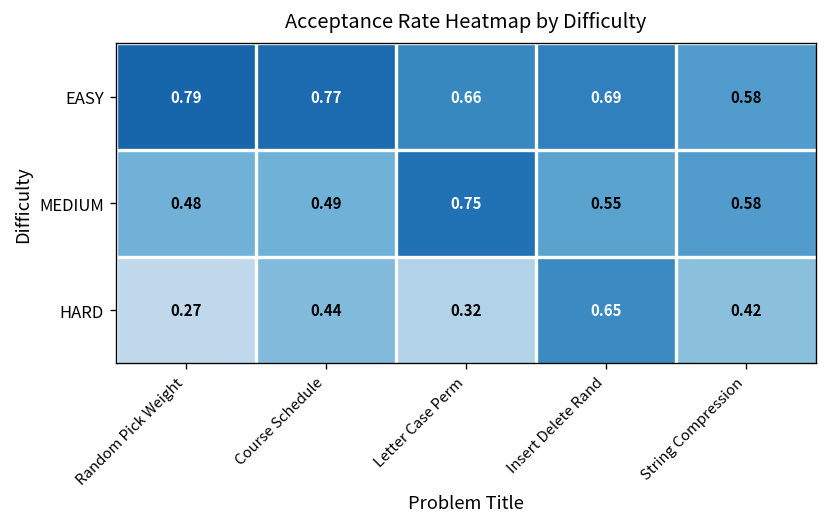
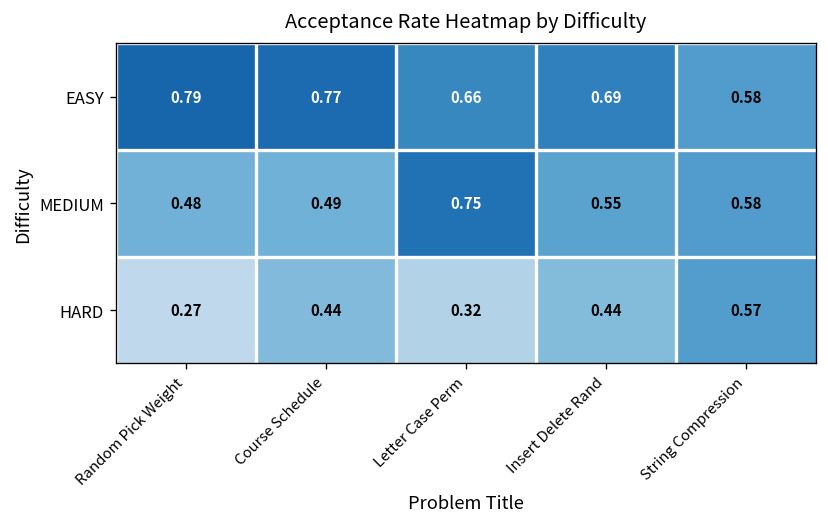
HARD, Insert Delete Rand: 0.65 -> 0.44
HARD, String Compression: 0.42 -> 0.57
